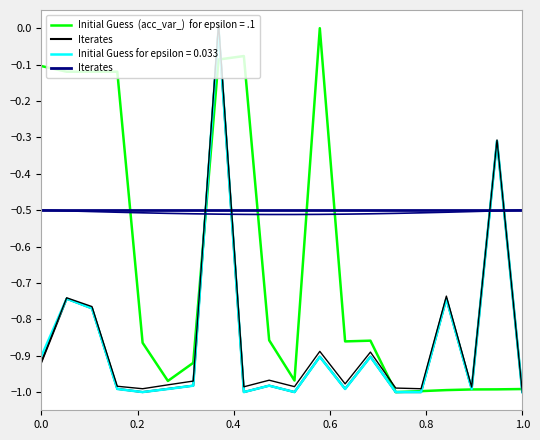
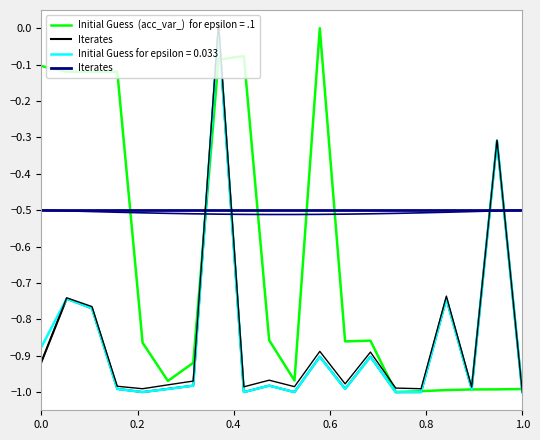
Initial Guess for epsilon = 0.033, 0.0: -0.90 -> -0.88
